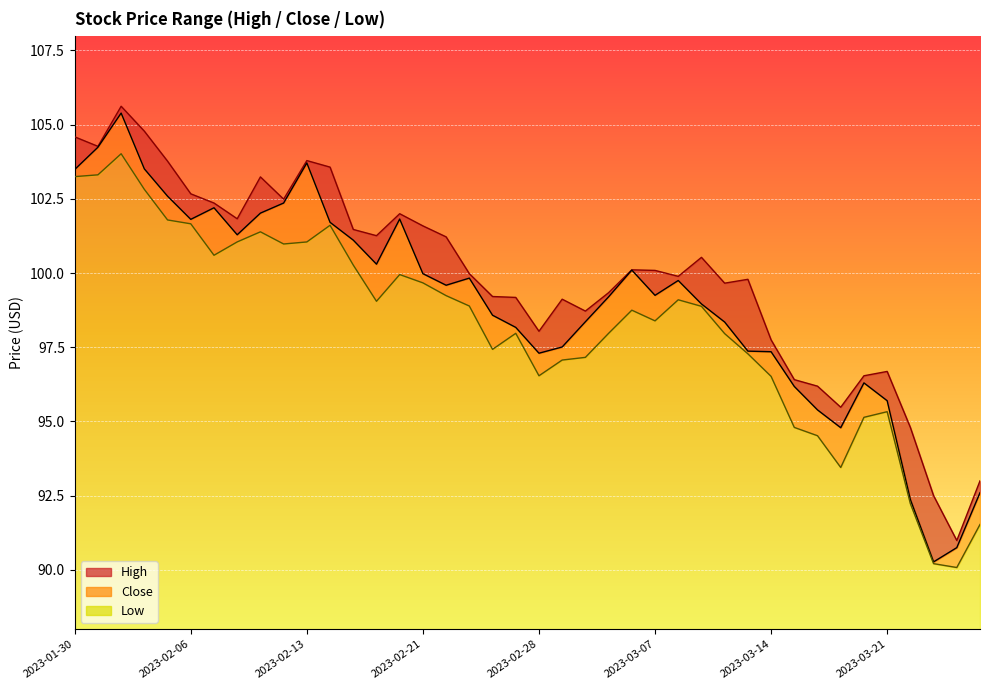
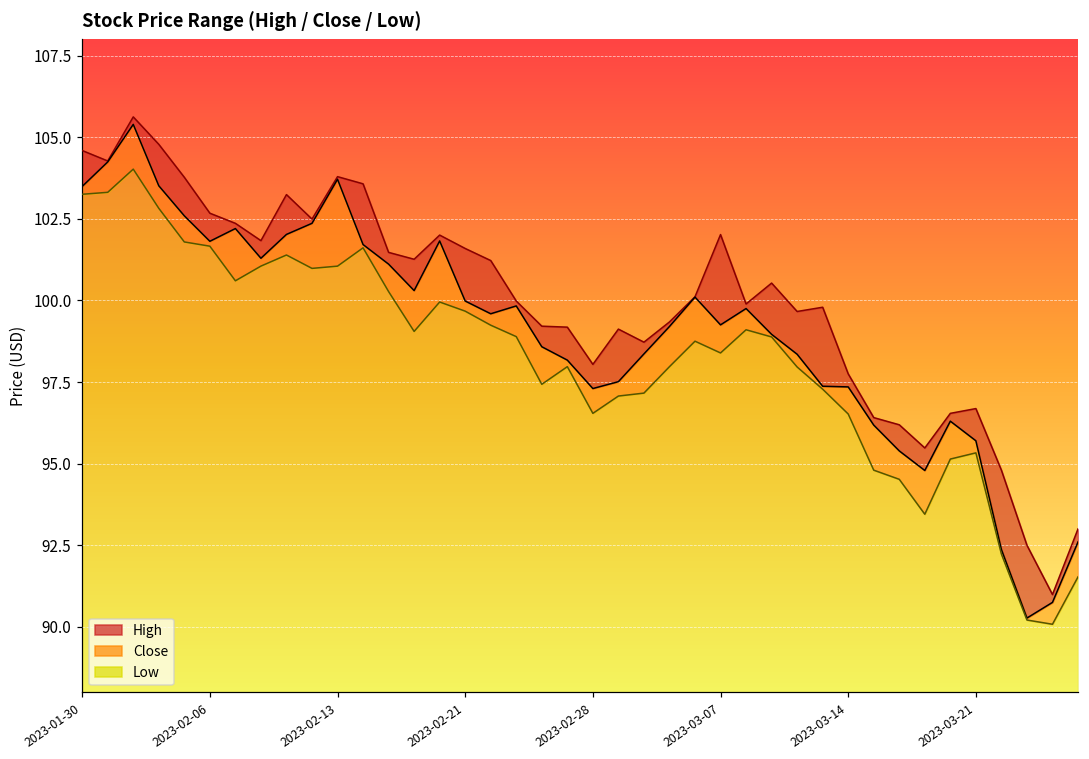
High, 2023-03-07: 100.1 -> 102.0
